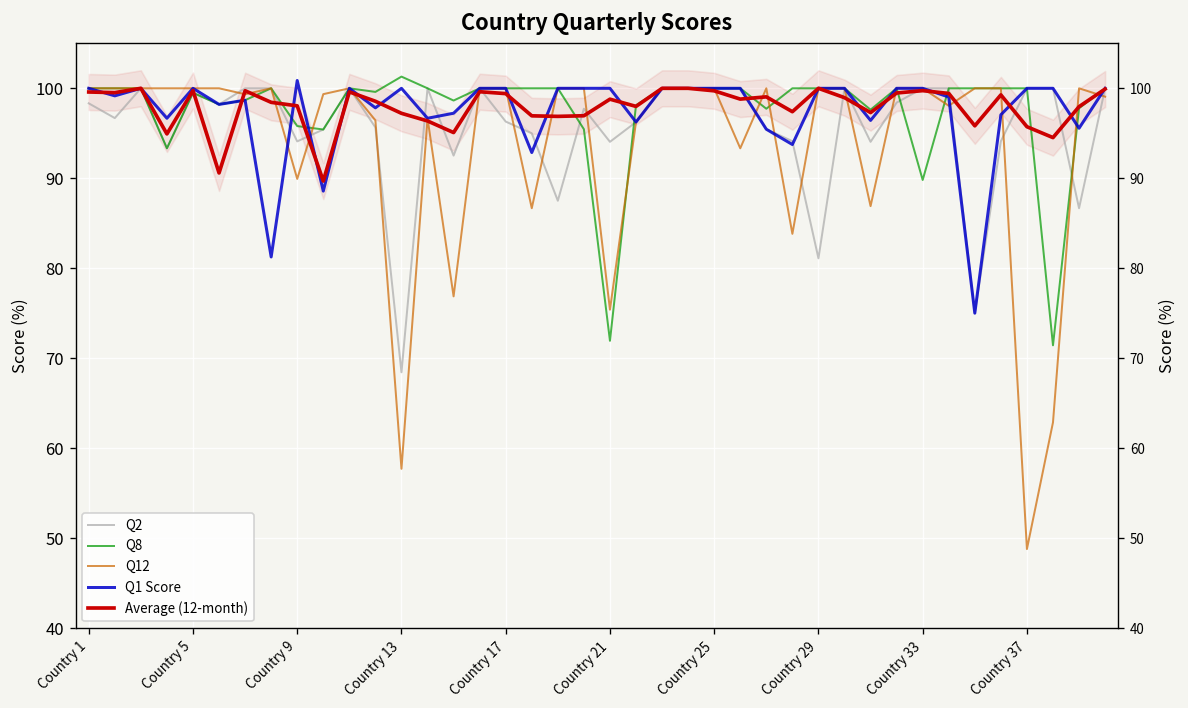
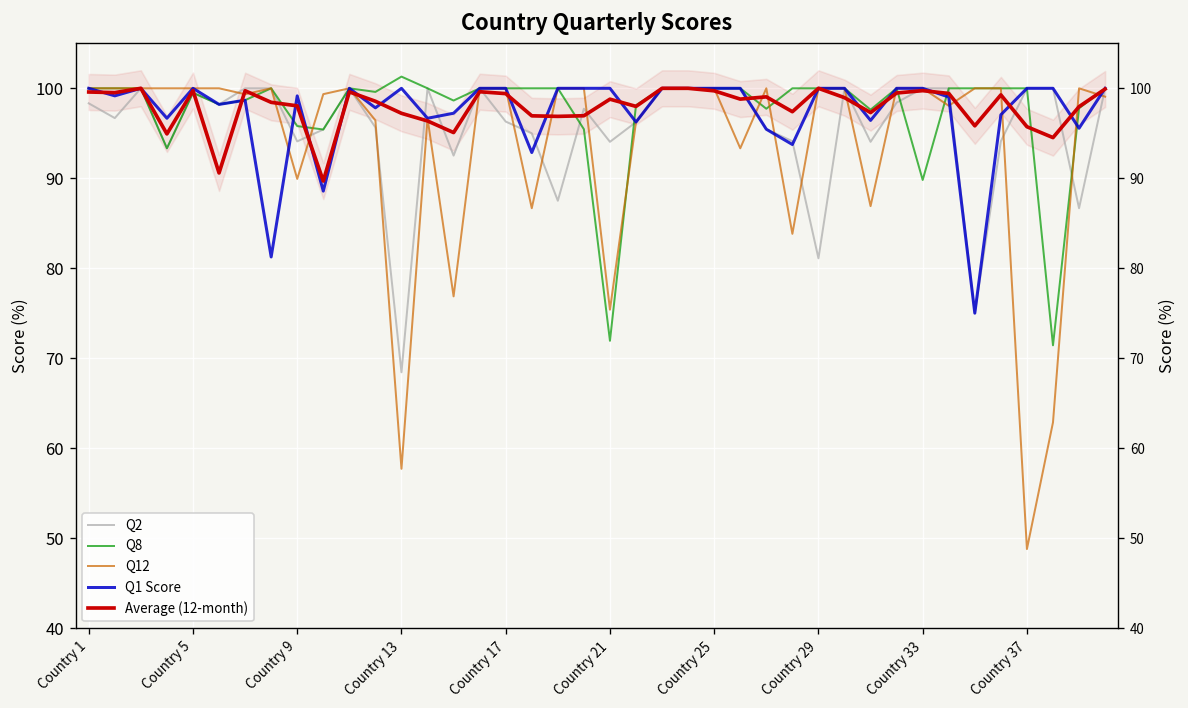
Q1 Score, Country 9: 101 -> 99
